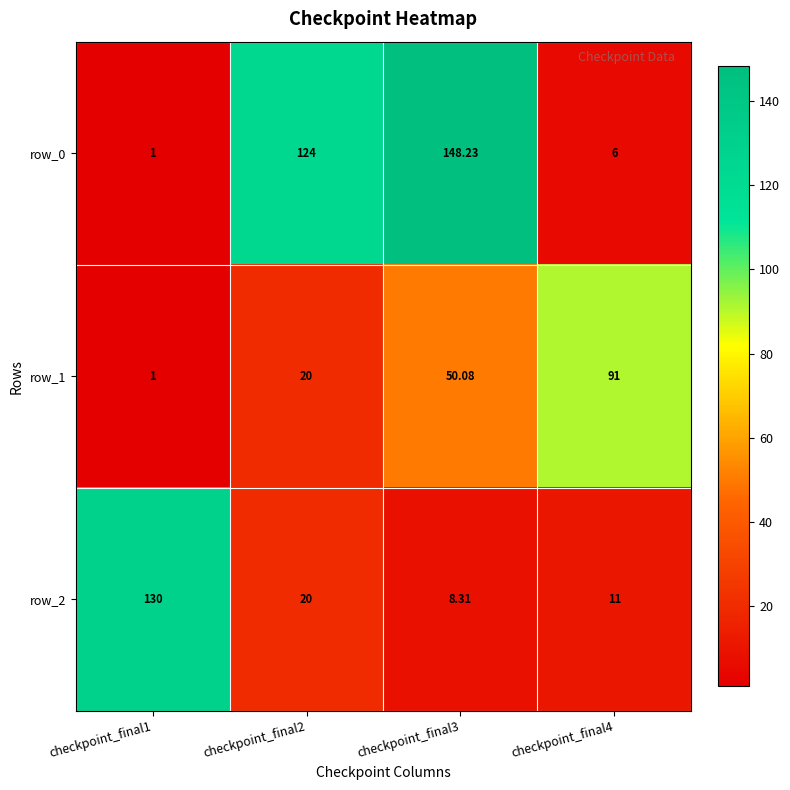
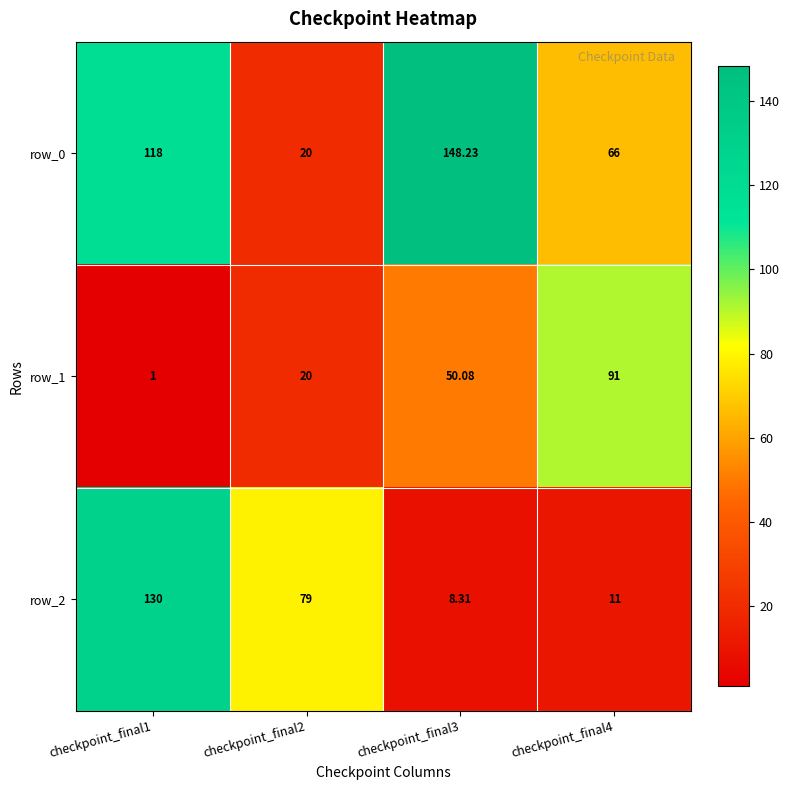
row_0, checkpoint_final1: 1 -> 118
row_0, checkpoint_final2: 124 -> 20
row_0, checkpoint_final4: 6 -> 66
row_2, checkpoint_final2: 20 -> 79
